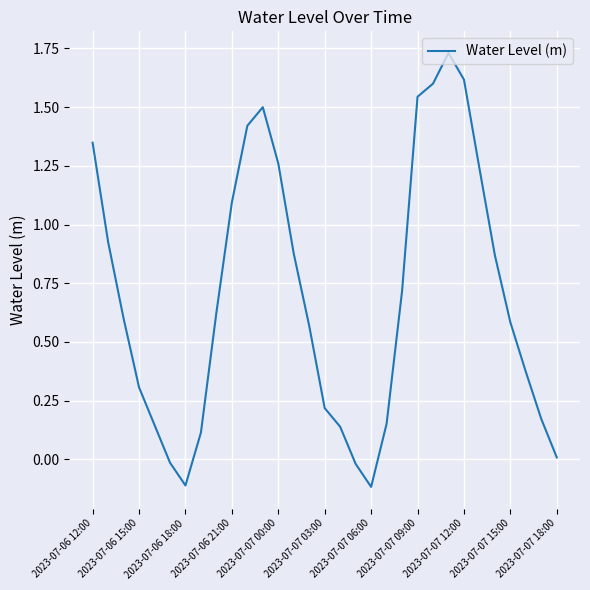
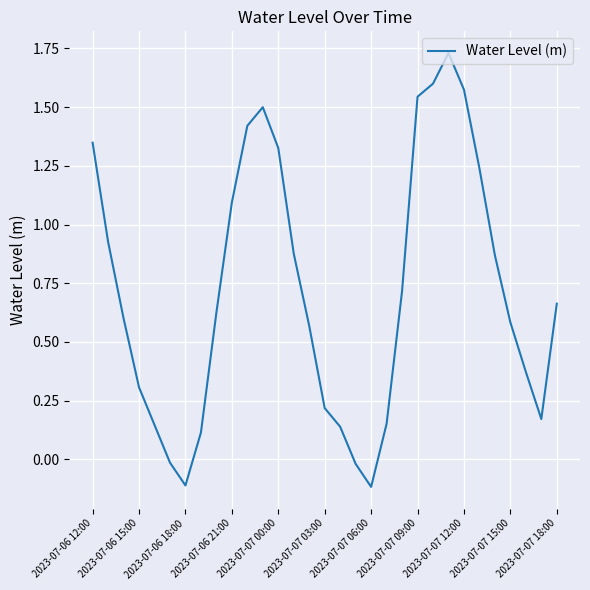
2023-07-07 00:00: 1.26 -> 1.33
2023-07-07 12:00: 1.62 -> 1.57
2023-07-07 18:00: 0.01 -> 0.66
